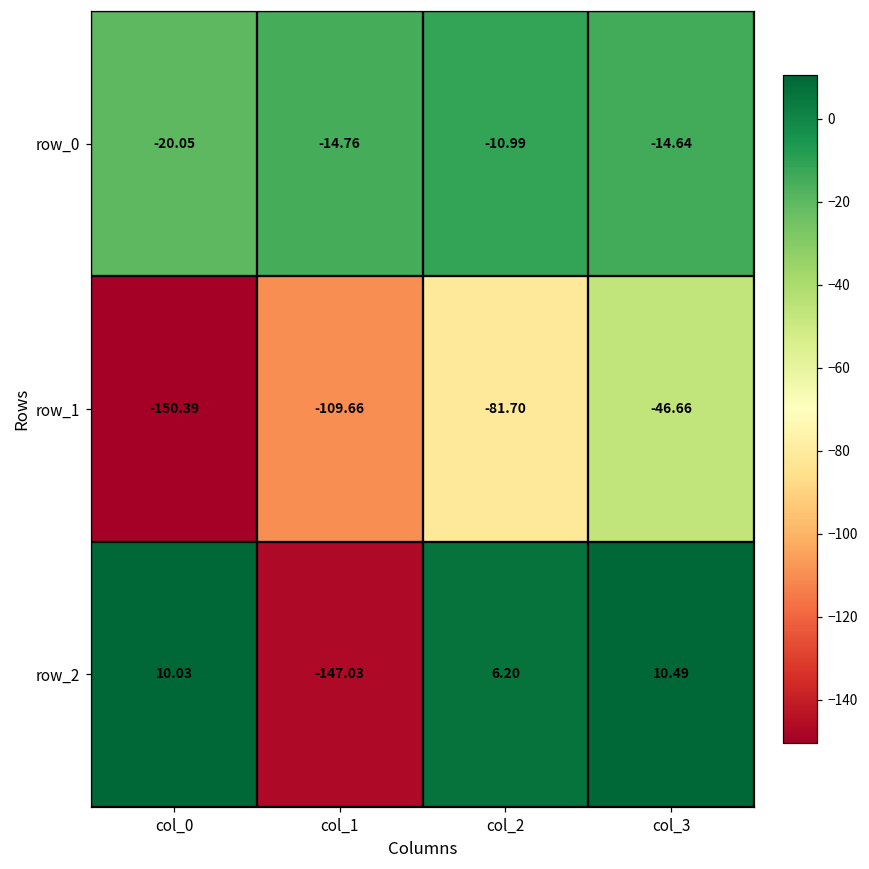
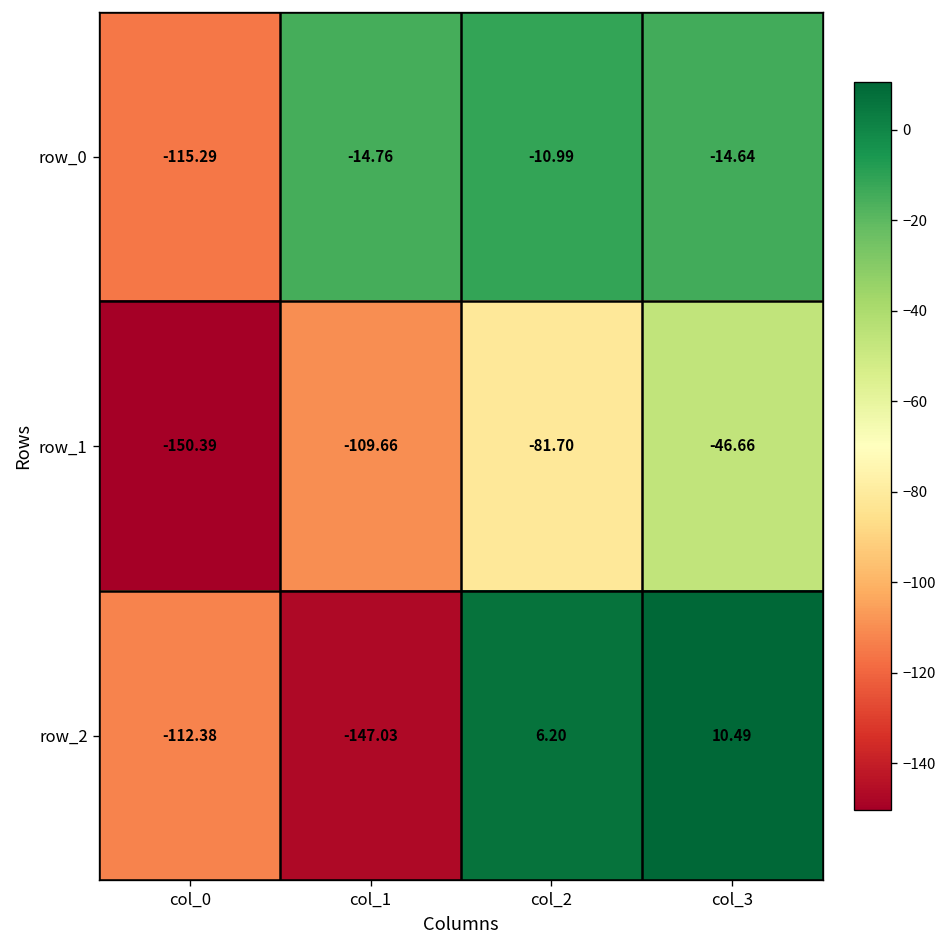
row_0, col_0: -20.05 -> -115.29
row_2, col_0: 10.03 -> -112.38
